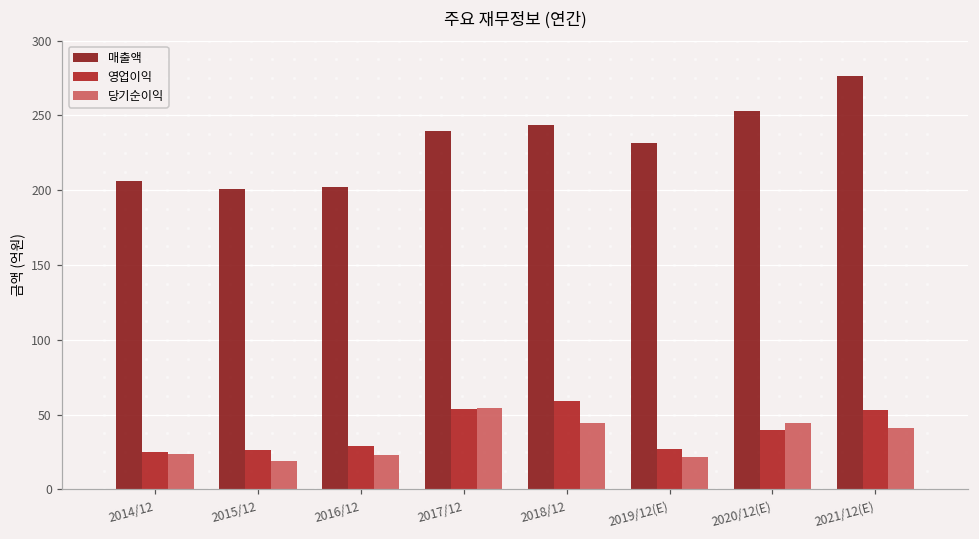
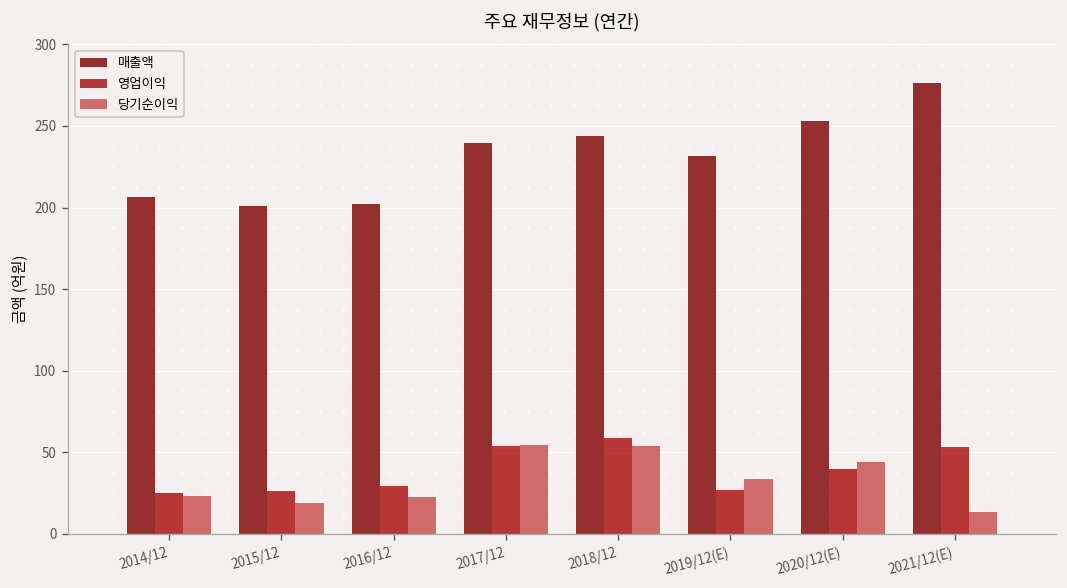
당기순이익, 2018/12: 44 -> 54
당기순이익, 2019/12(E): 22 -> 33
당기순이익, 2021/12(E): 41 -> 14
